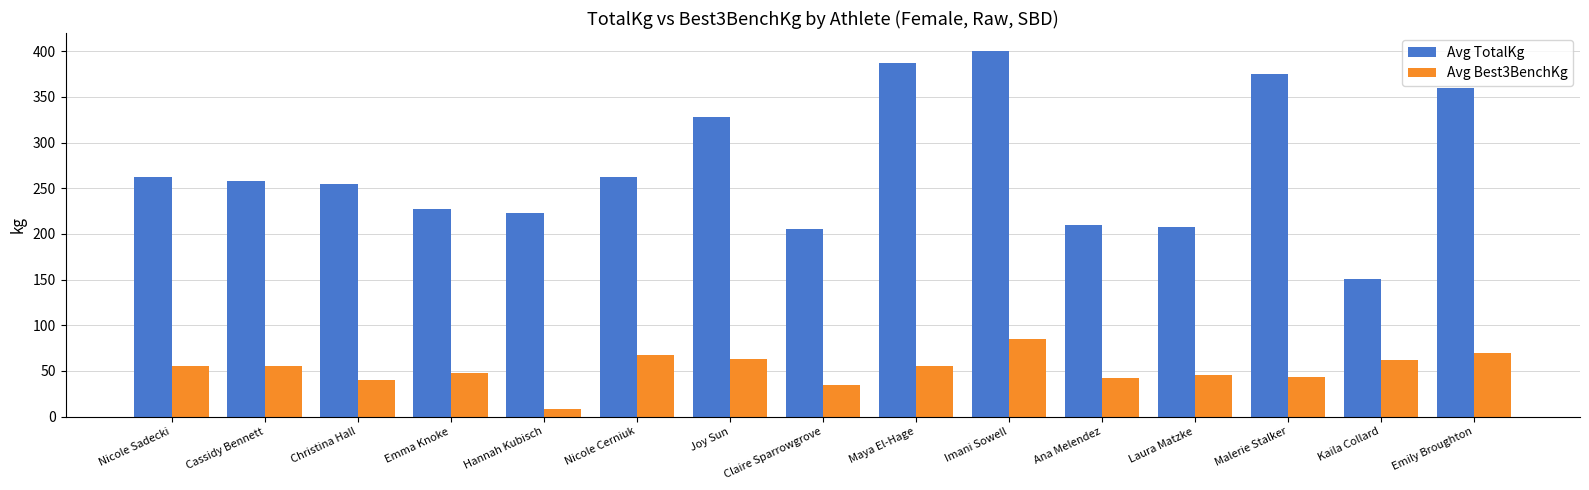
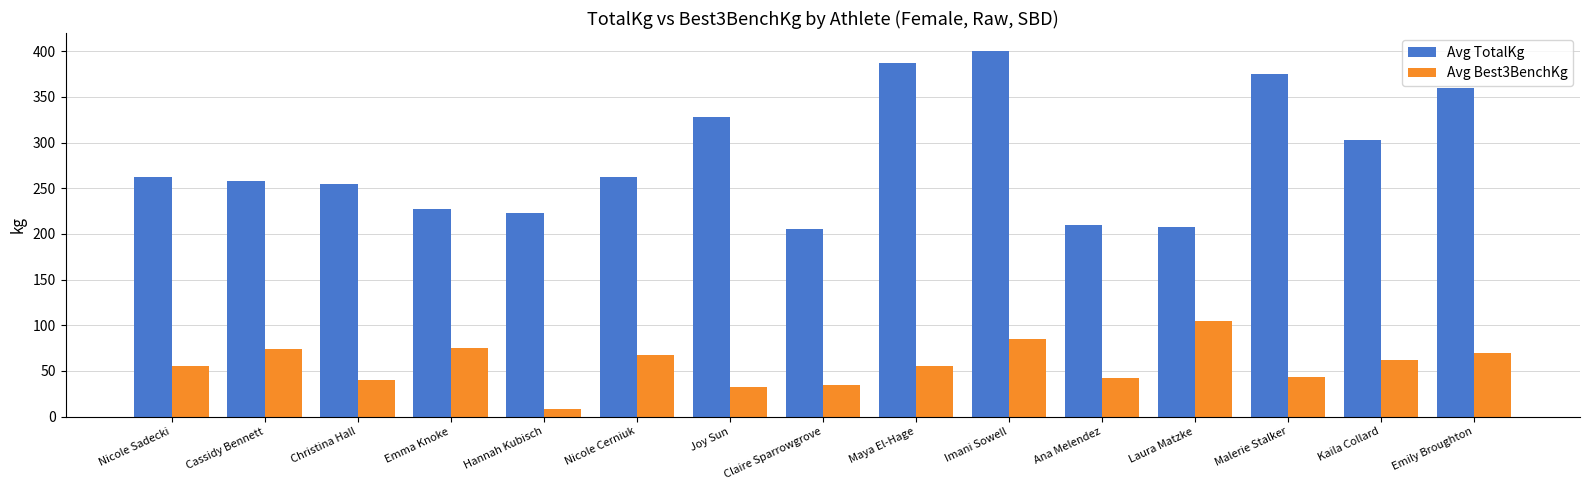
Avg Best3BenchKg, Cassidy Bennett: 60 -> 70
Avg Best3BenchKg, Emma Knoke: 50 -> 70
Avg Best3BenchKg, Joy Sun: 60 -> 30
Avg Best3BenchKg, Laura Matzke: 50 -> 100
Avg TotalKg, Kaila Collard: 150 -> 300
